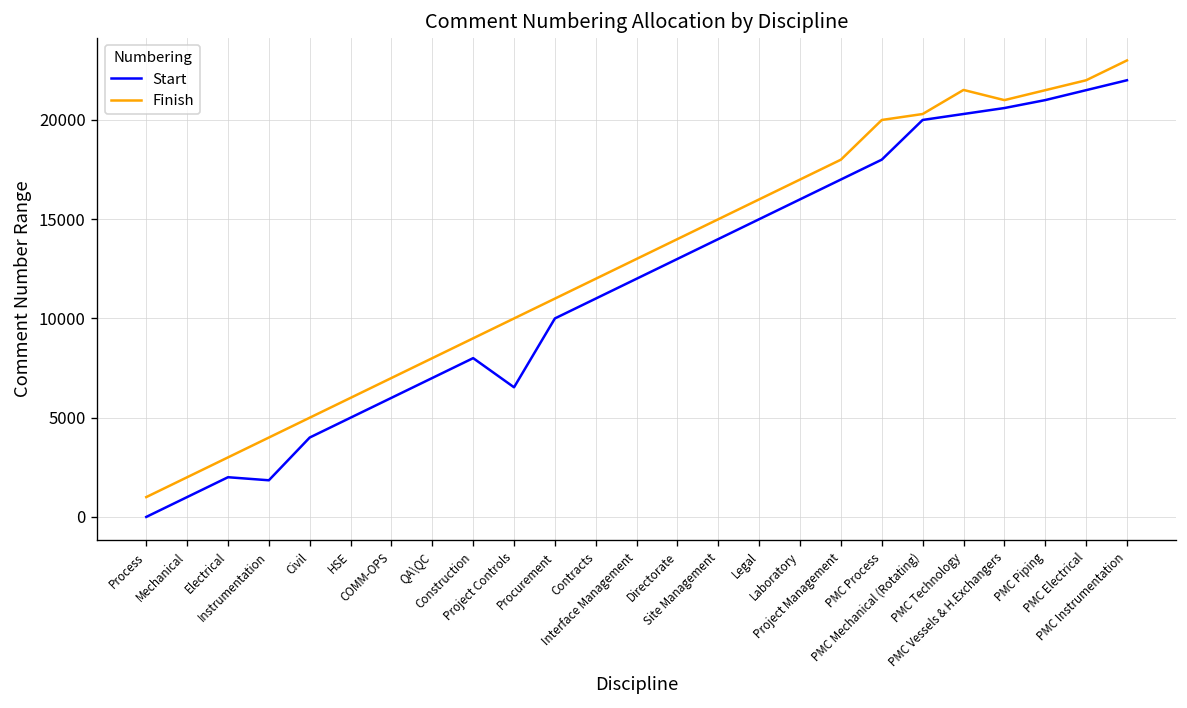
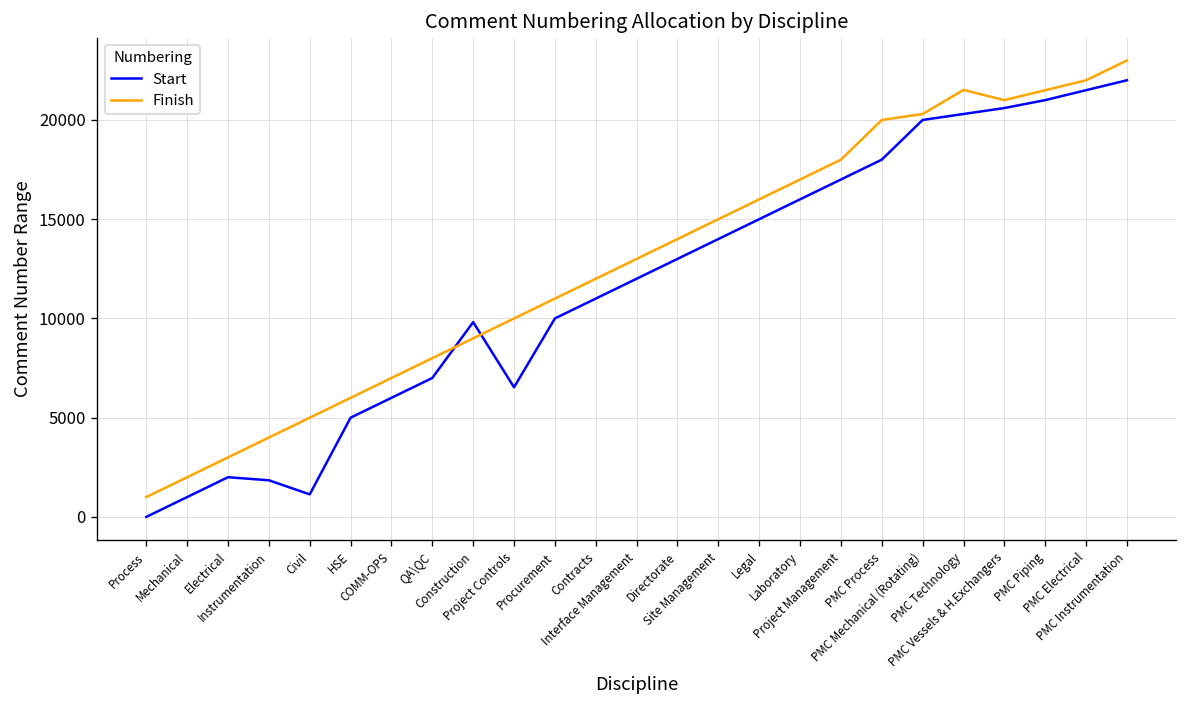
Start, Civil: 4000 -> 1100
Start, Construction: 8000 -> 9800
